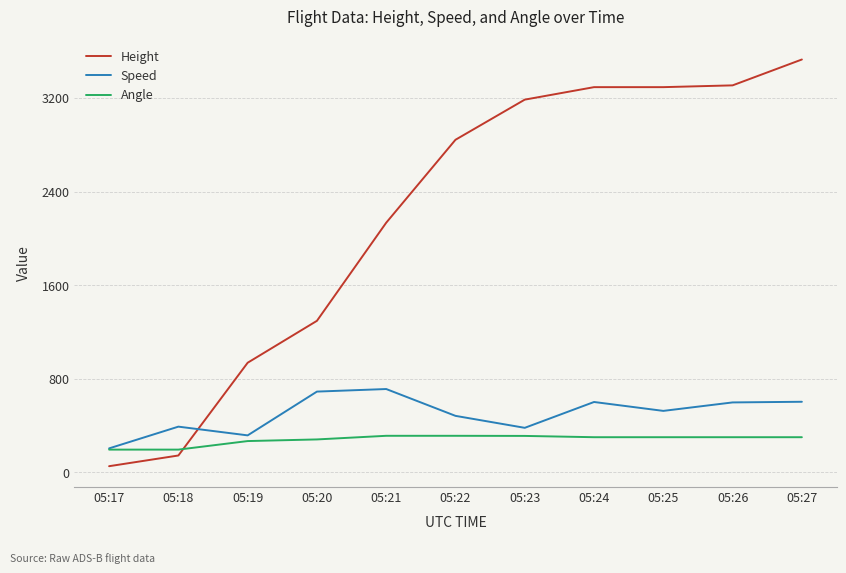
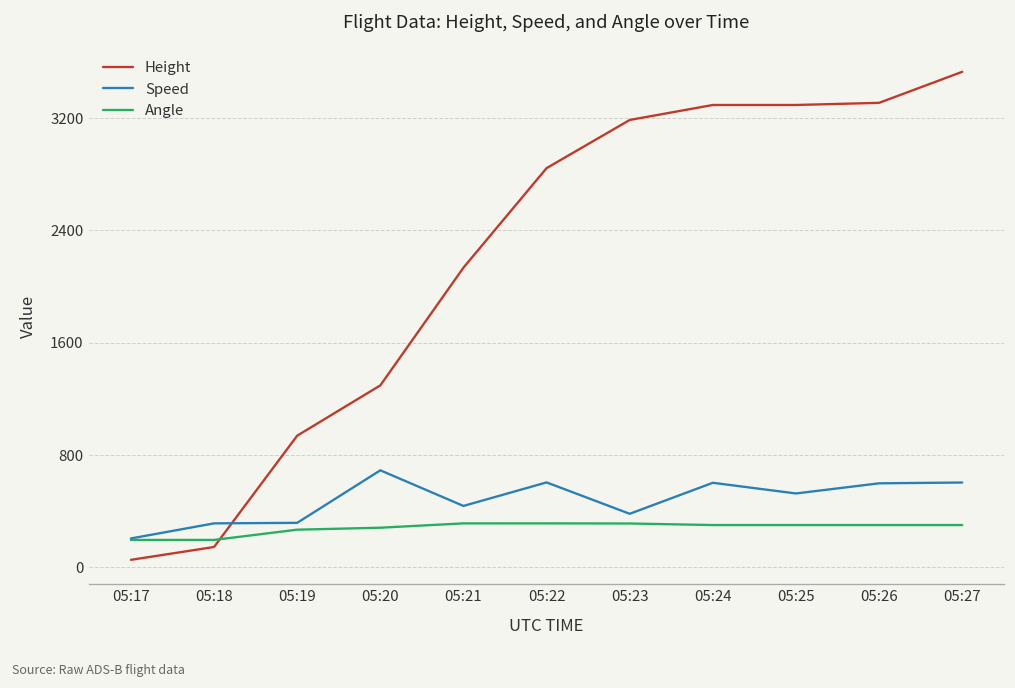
Speed, 05:18: 390 -> 310
Speed, 05:21: 710 -> 440
Speed, 05:22: 480 -> 600
